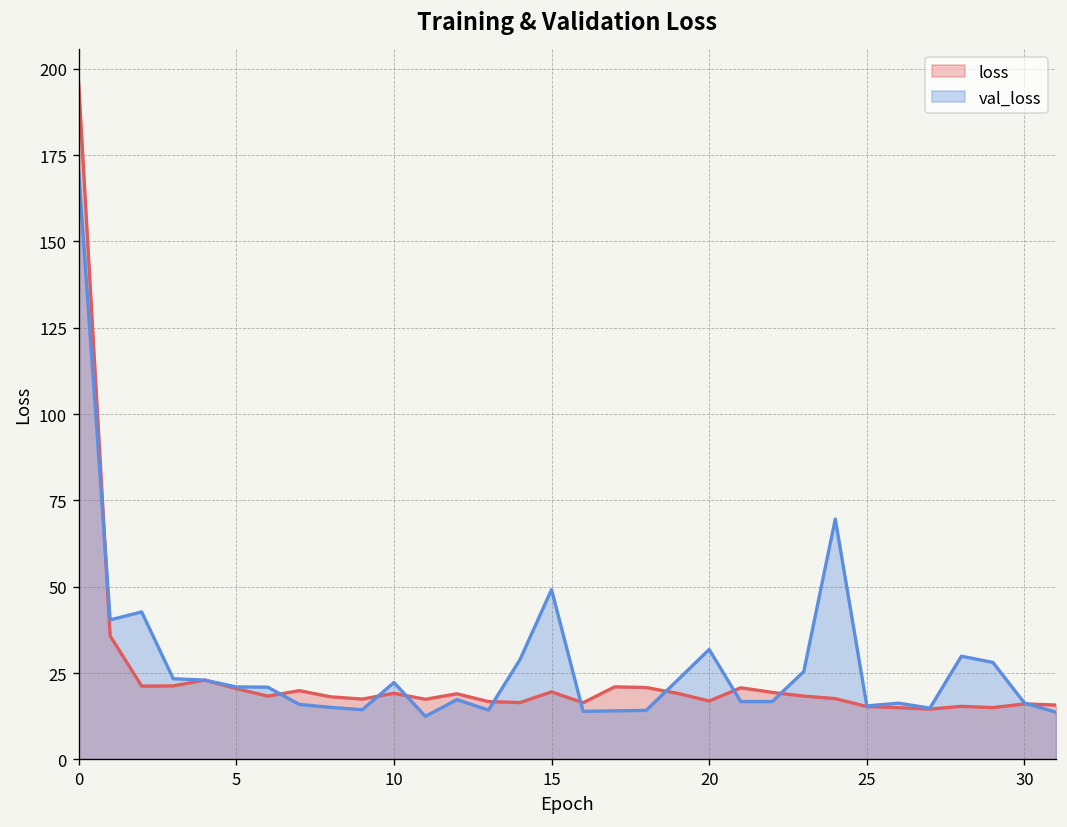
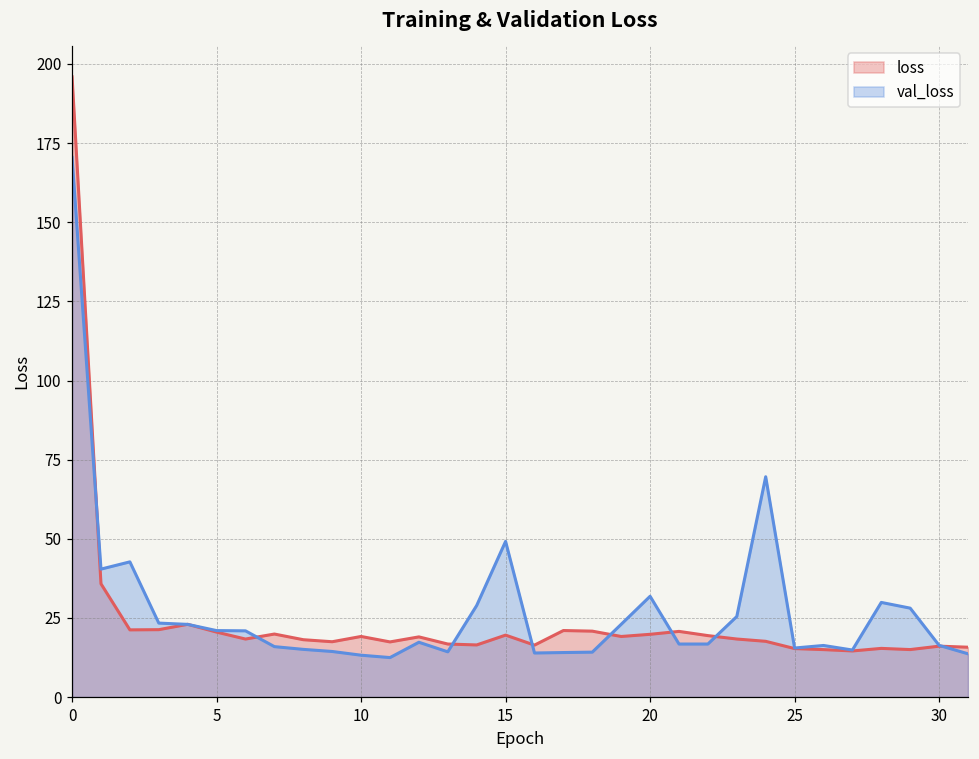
val_loss, 10: 22 -> 13
loss, 20: 17 -> 20
